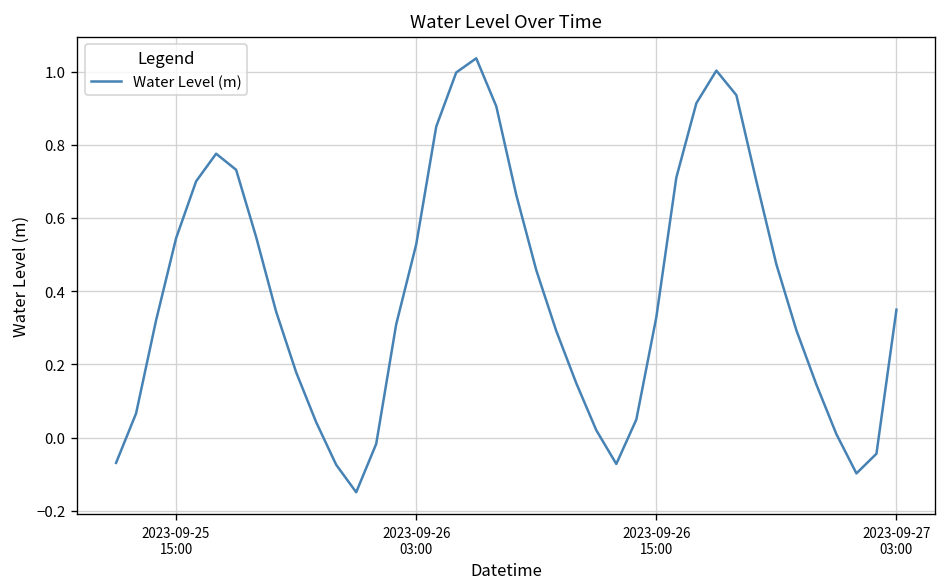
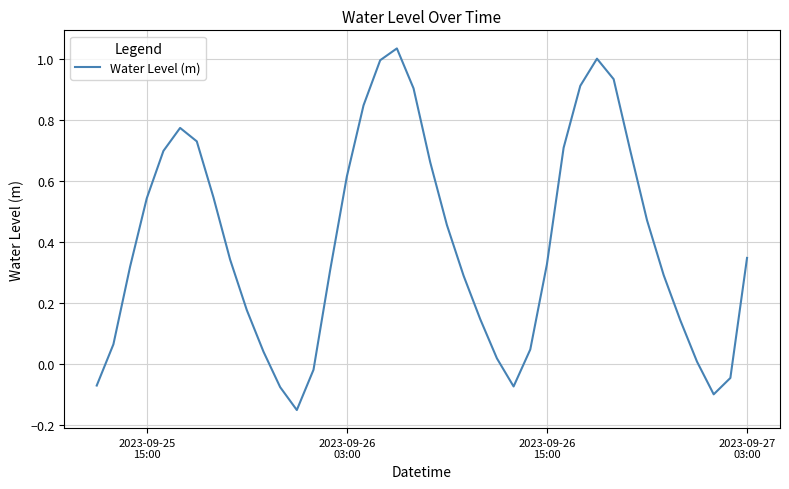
2023-09-26 03:00: 0.53 -> 0.62
